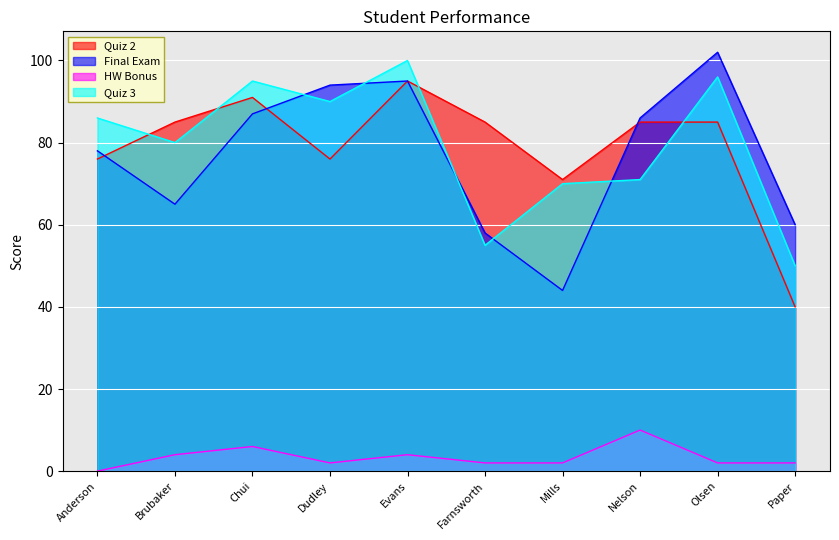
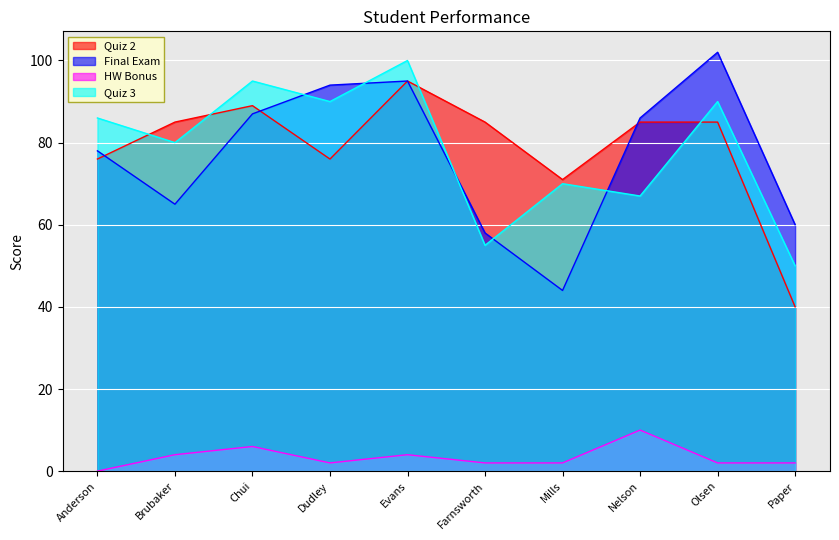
Quiz 2, Chui: 91 -> 89
Quiz 3, Nelson: 71 -> 67
Quiz 3, Olsen: 96 -> 90
